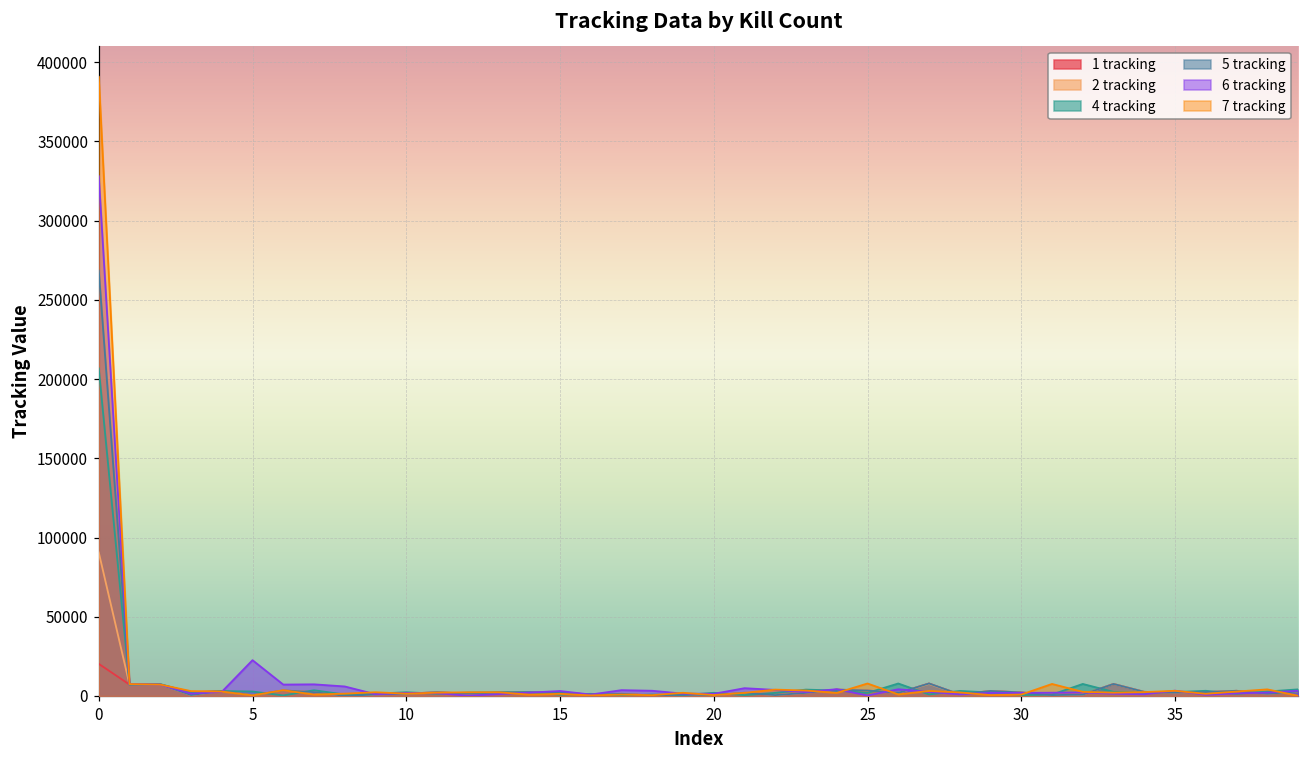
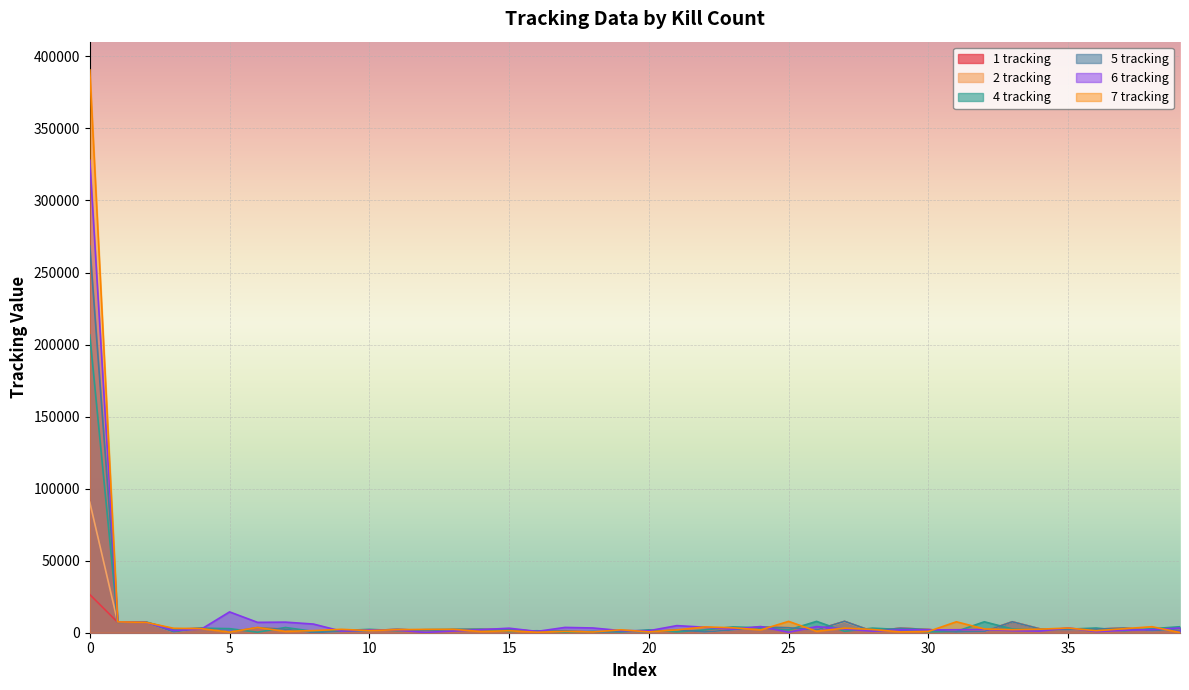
1 tracking, 0: 20000 -> 26000
6 tracking, 5: 23000 -> 14000
